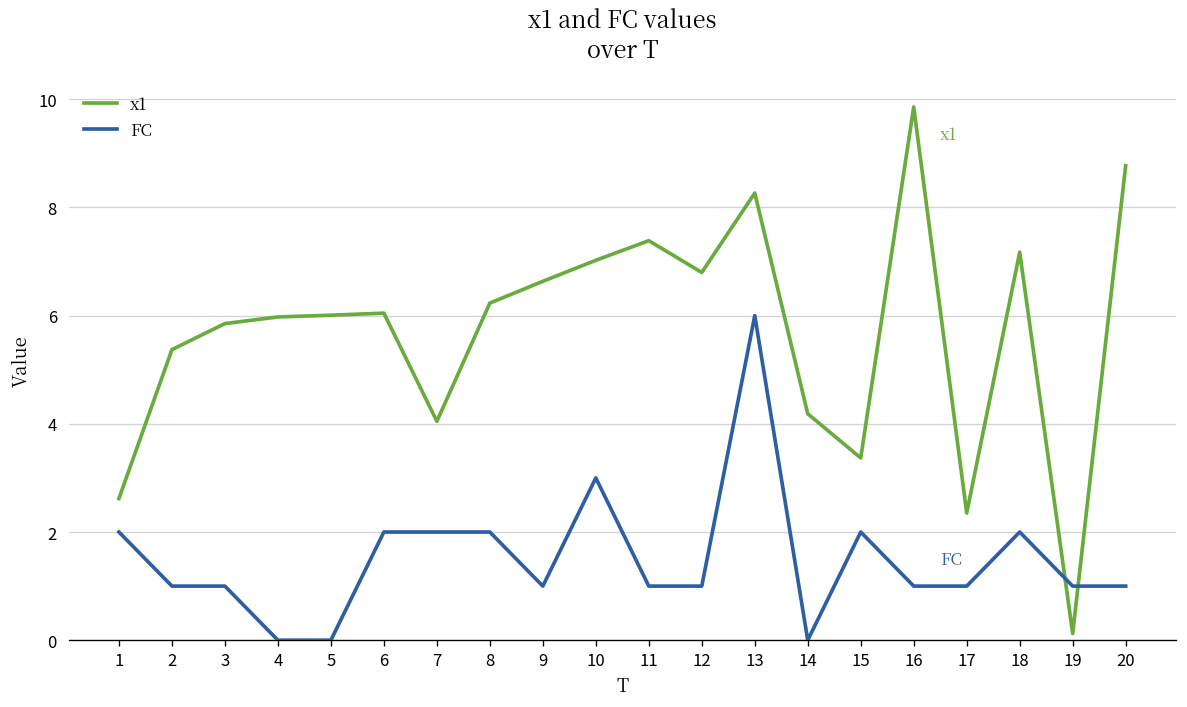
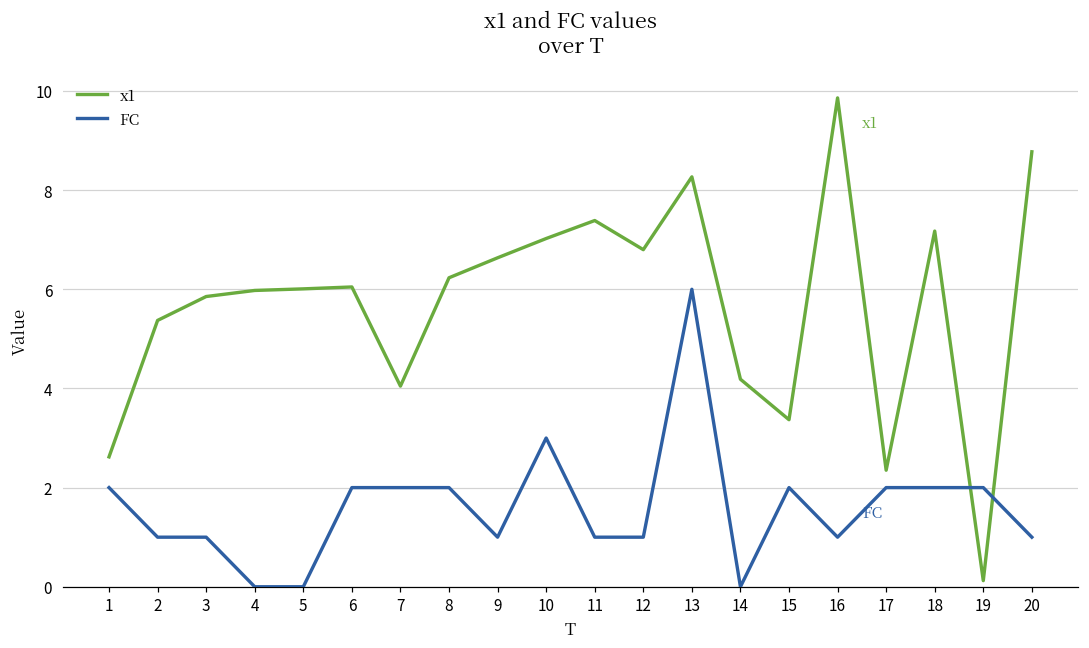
FC, 17: 1 -> 2
FC, 19: 1 -> 2
